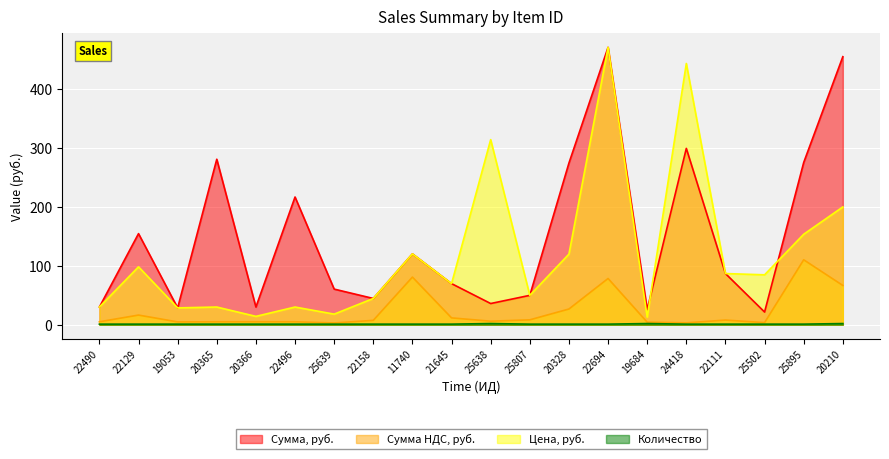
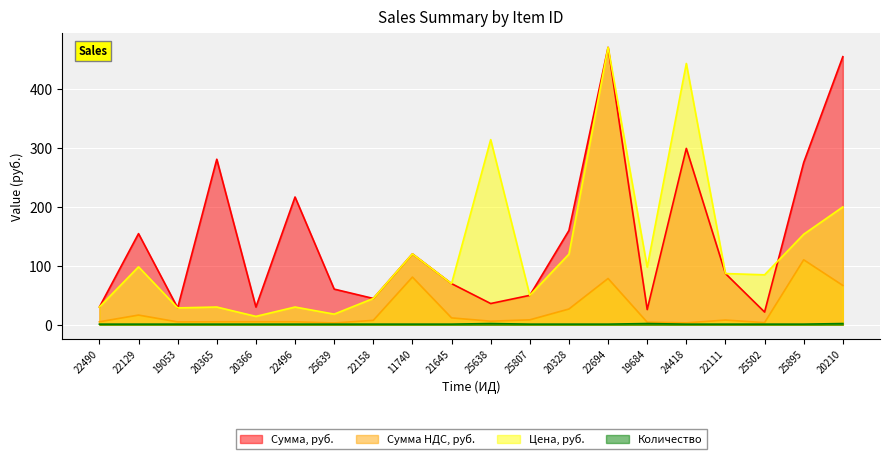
Сумма, руб., 20328: 270 -> 160
Цена, руб., 19684: 10 -> 100
